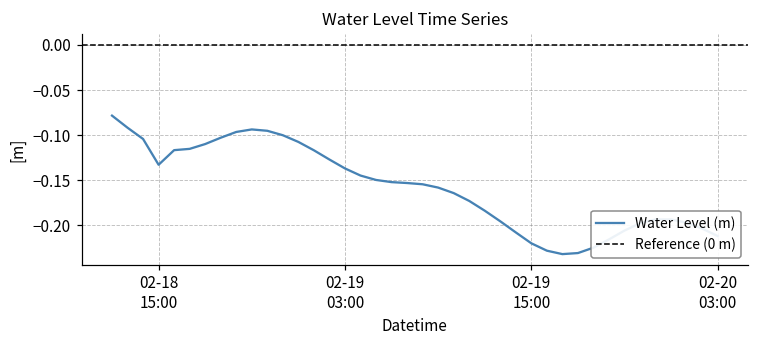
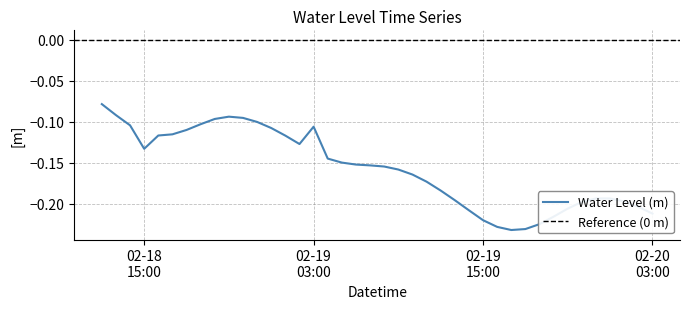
02-19 03:00: -0.14 -> -0.11
